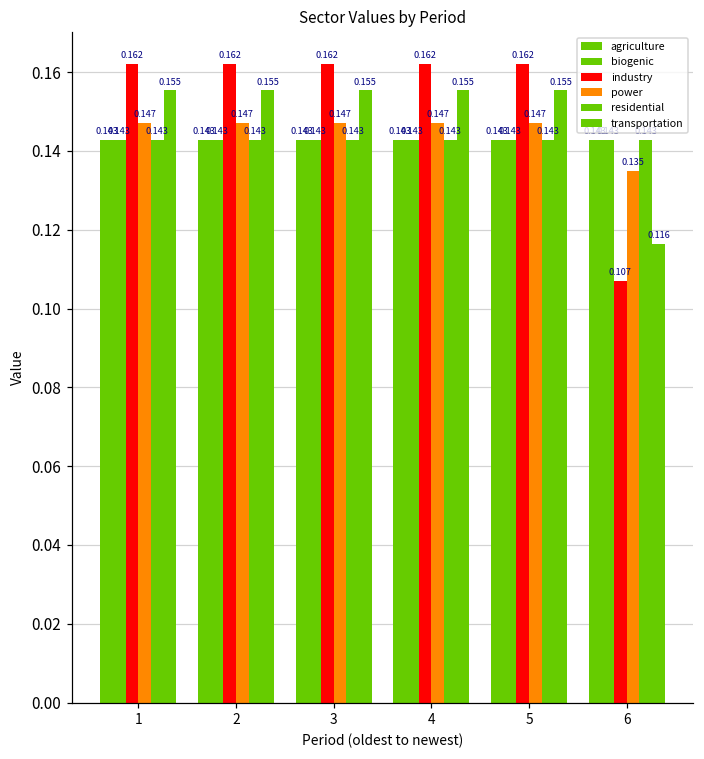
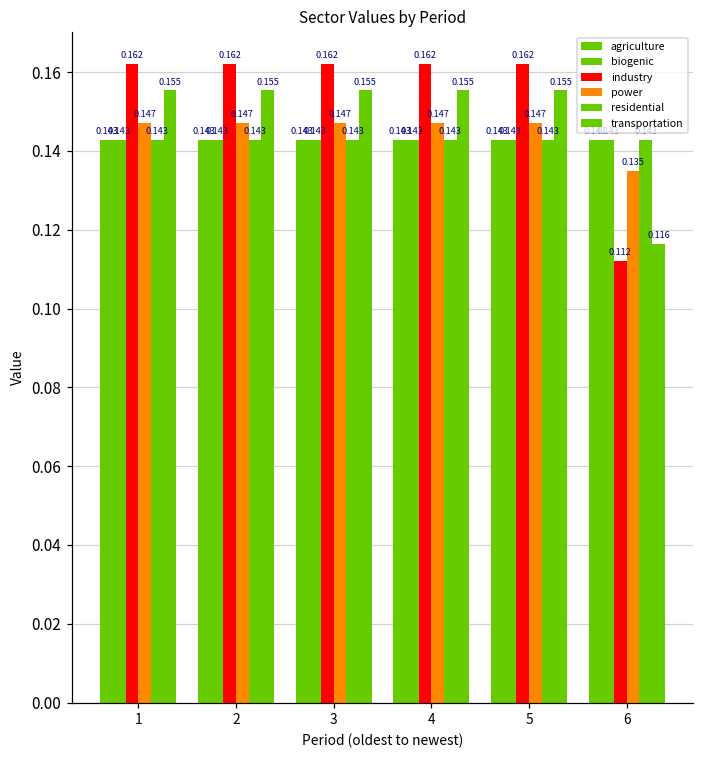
industry, 6: 0.107 -> 0.112
